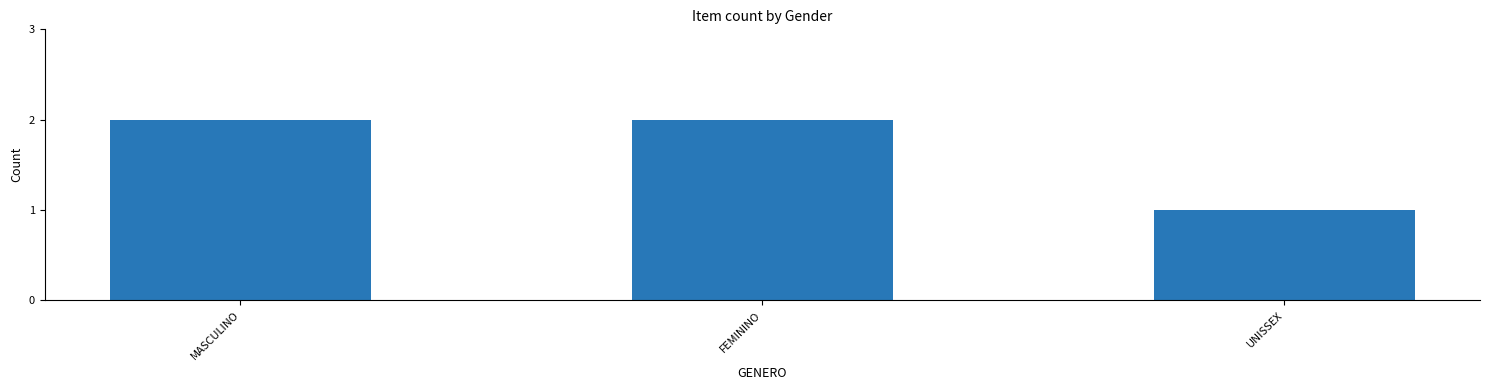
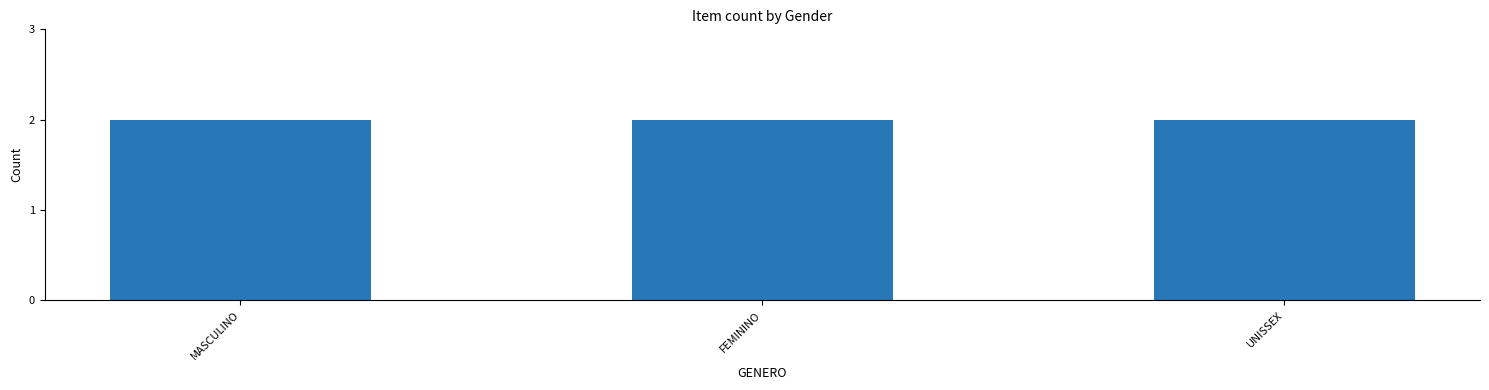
UNISSEX: 1 -> 2
